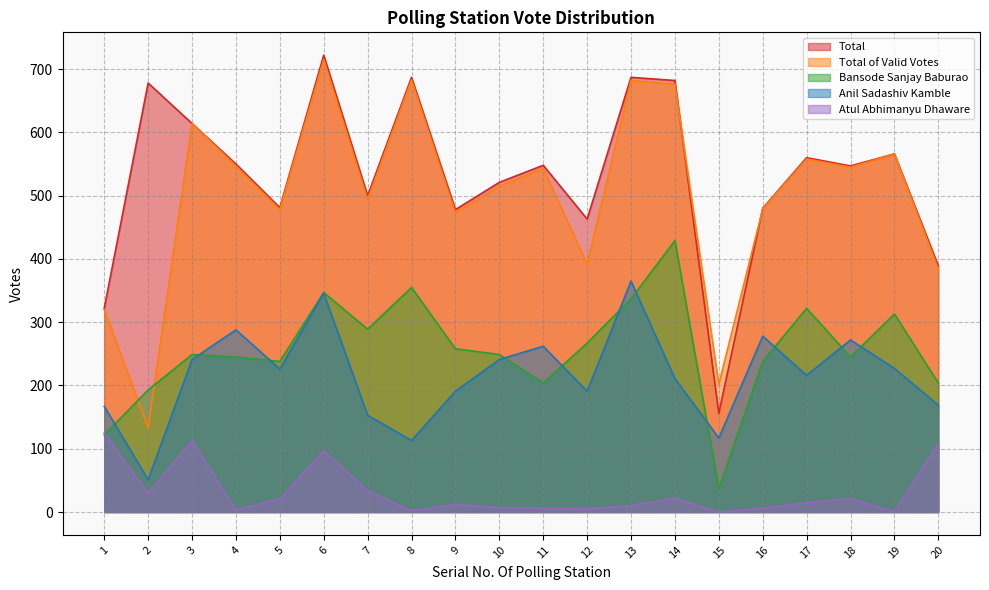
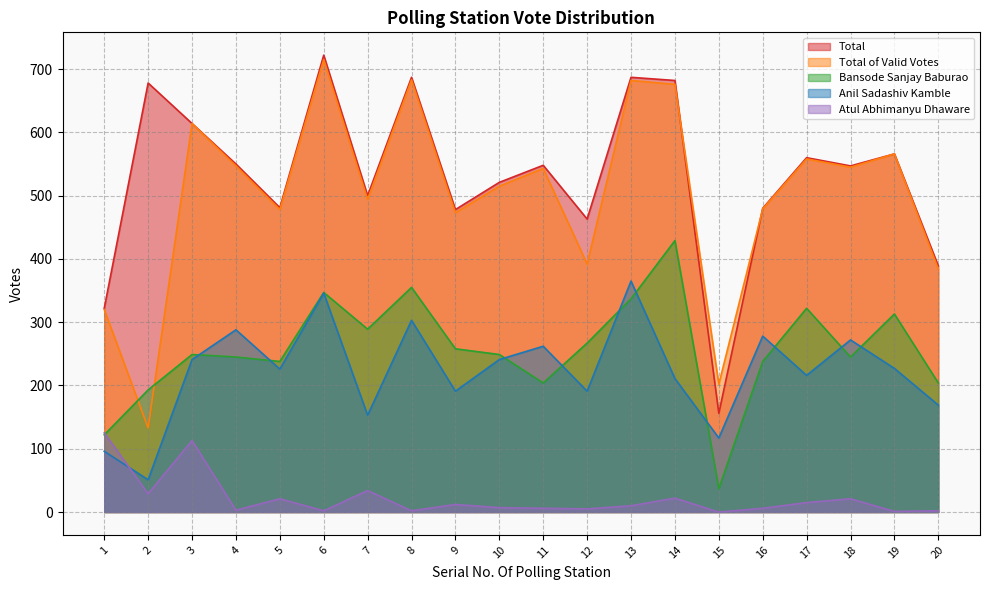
Anil Sadashiv Kamble, 1: 170 -> 100
Atul Abhimanyu Dhaware, 6: 100 -> 0
Anil Sadashiv Kamble, 8: 110 -> 300
Atul Abhimanyu Dhaware, 20: 110 -> 0
